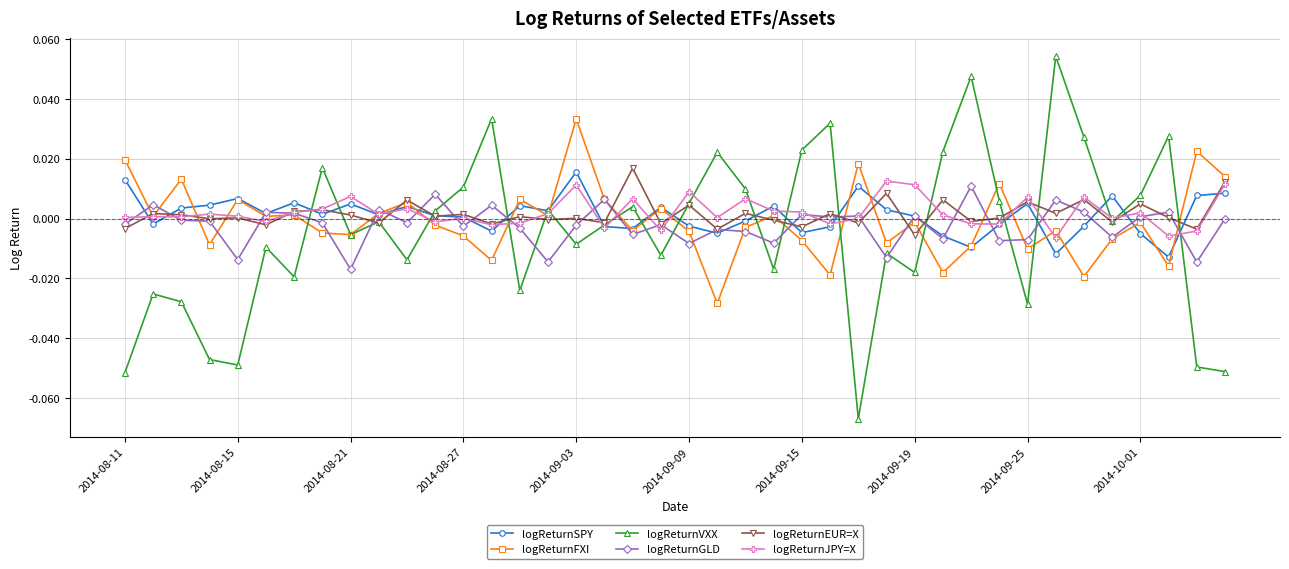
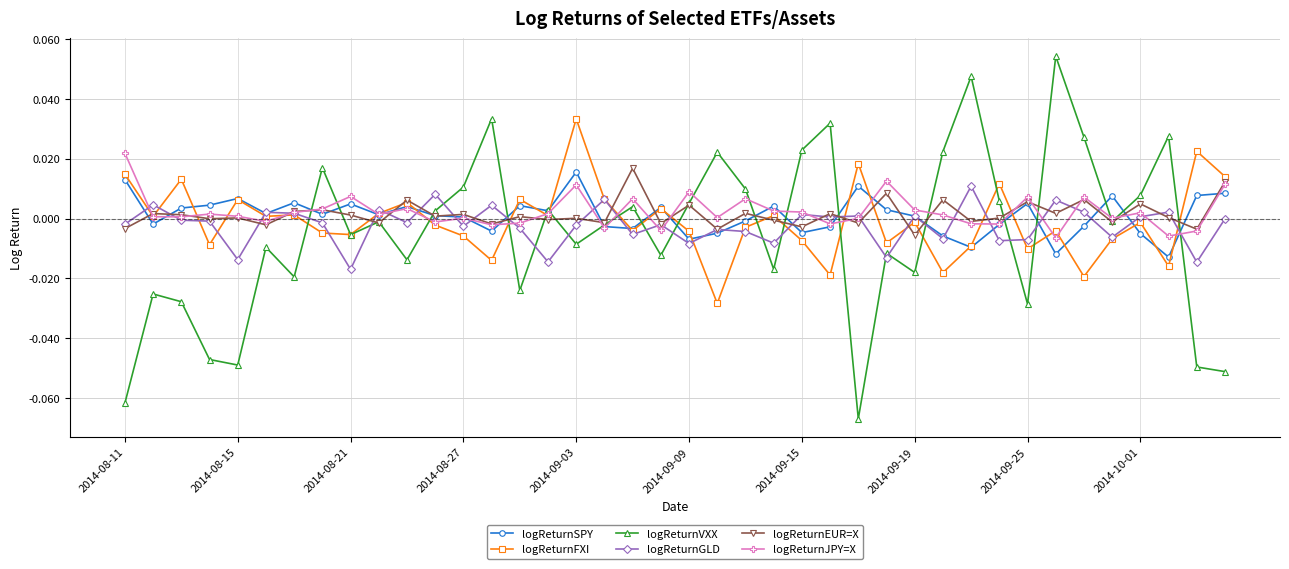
logReturnFXI, 2014-08-11: 0.020 -> 0.015
logReturnVXX, 2014-08-11: -0.051 -> -0.062
logReturnJPY=X, 2014-08-11: 0.000 -> 0.022
logReturnSPY, 2014-09-09: -0.003 -> -0.007
logReturnJPY=X, 2014-09-19: 0.011 -> 0.003
